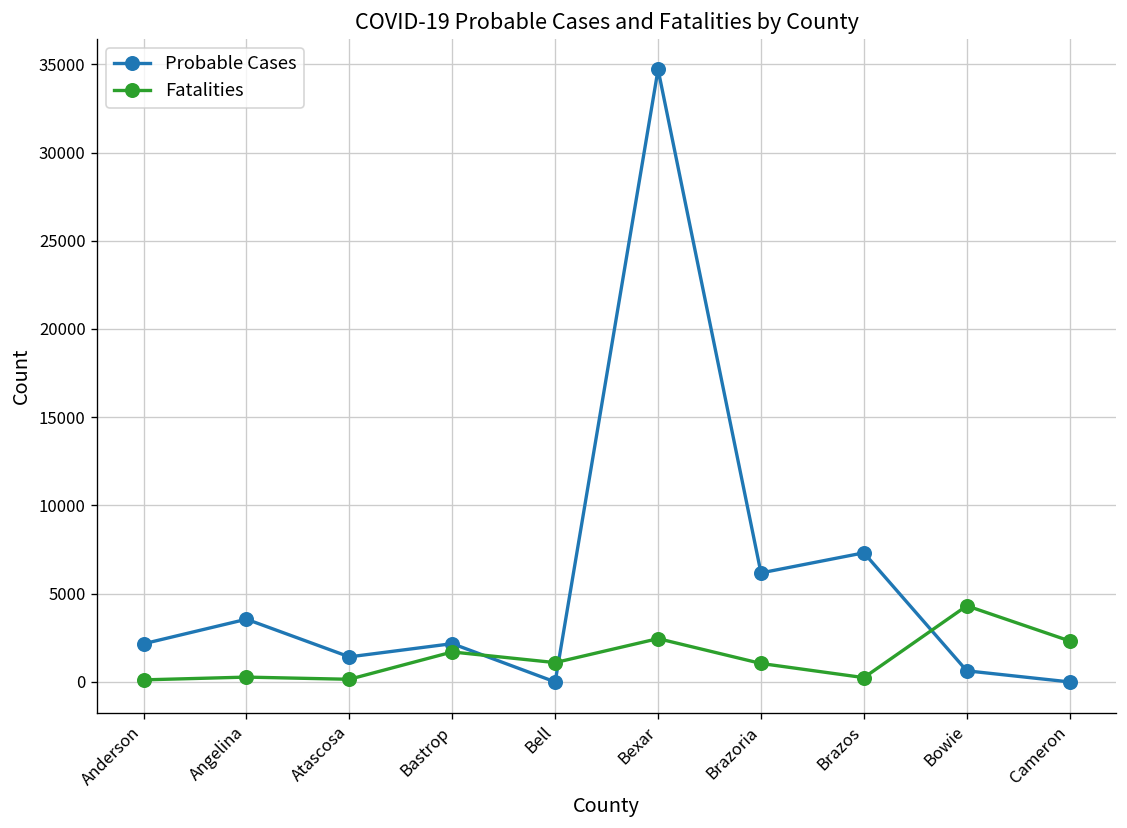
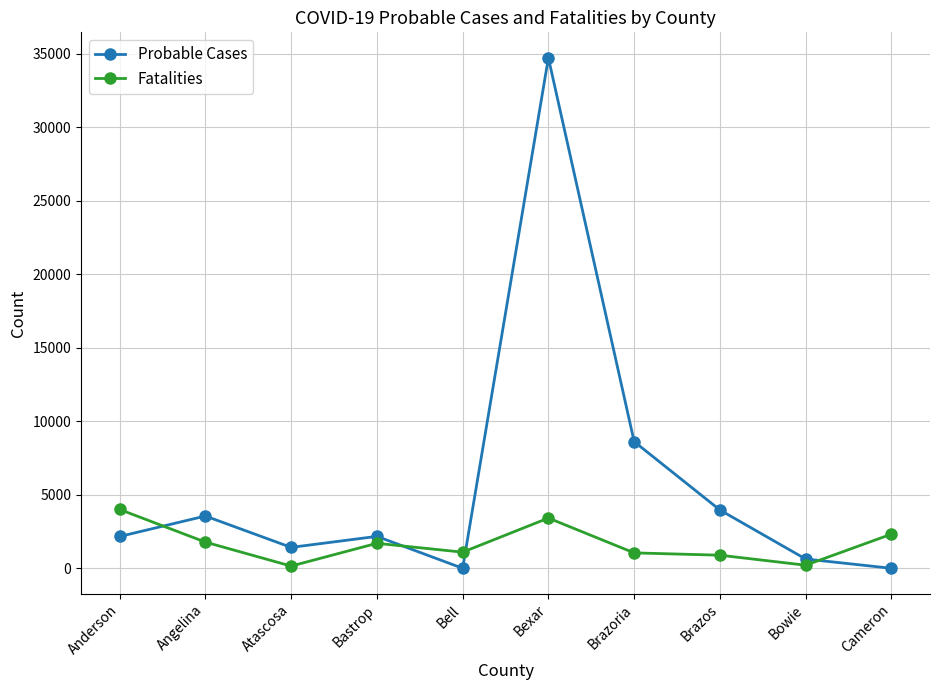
Fatalities, Anderson: 100 -> 4000
Fatalities, Angelina: 300 -> 1800
Fatalities, Bexar: 2500 -> 3400
Probable Cases, Brazoria: 6200 -> 8600
Probable Cases, Brazos: 7300 -> 4000
Fatalities, Brazos: 200 -> 900
Fatalities, Bowie: 4300 -> 200
